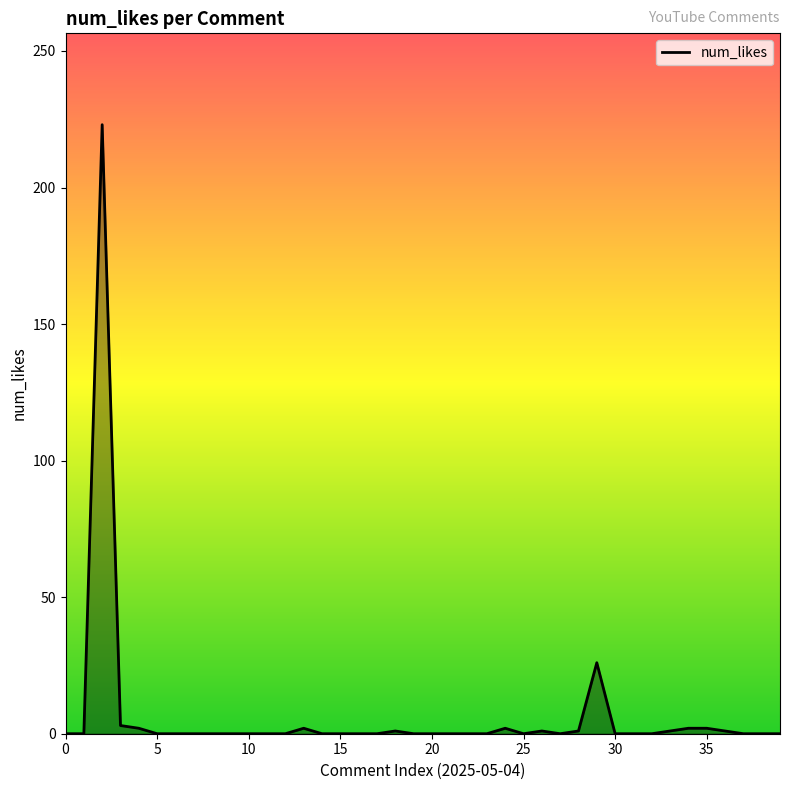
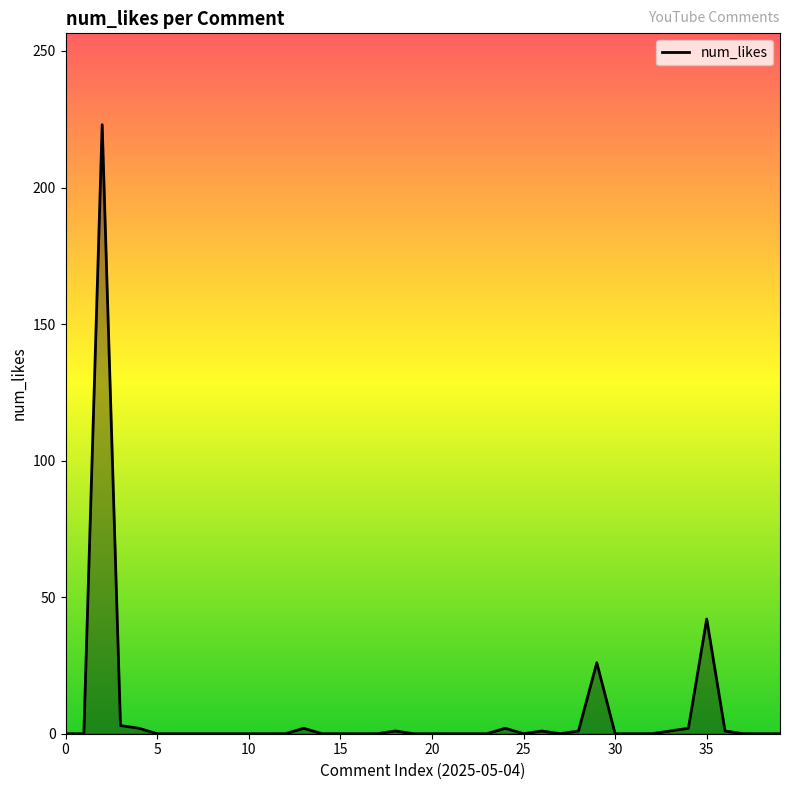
35: 2 -> 42
